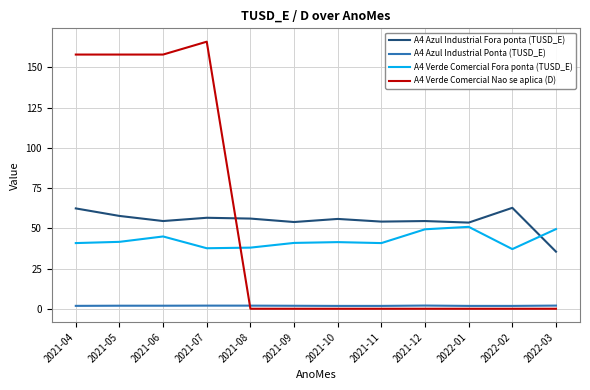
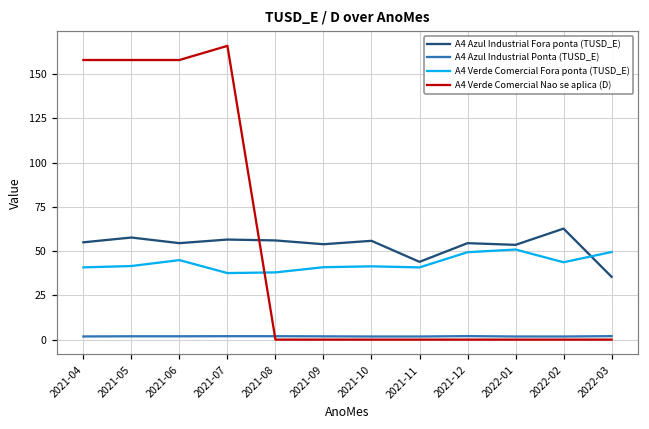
A4 Azul Industrial Fora ponta (TUSD_E), 2021-04: 62 -> 55
A4 Azul Industrial Fora ponta (TUSD_E), 2021-11: 54 -> 44
A4 Verde Comercial Fora ponta (TUSD_E), 2022-02: 37 -> 44
